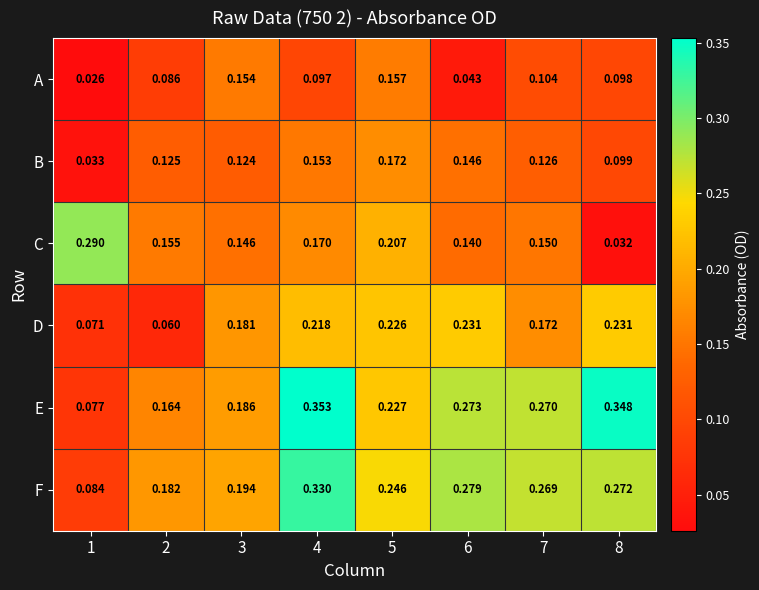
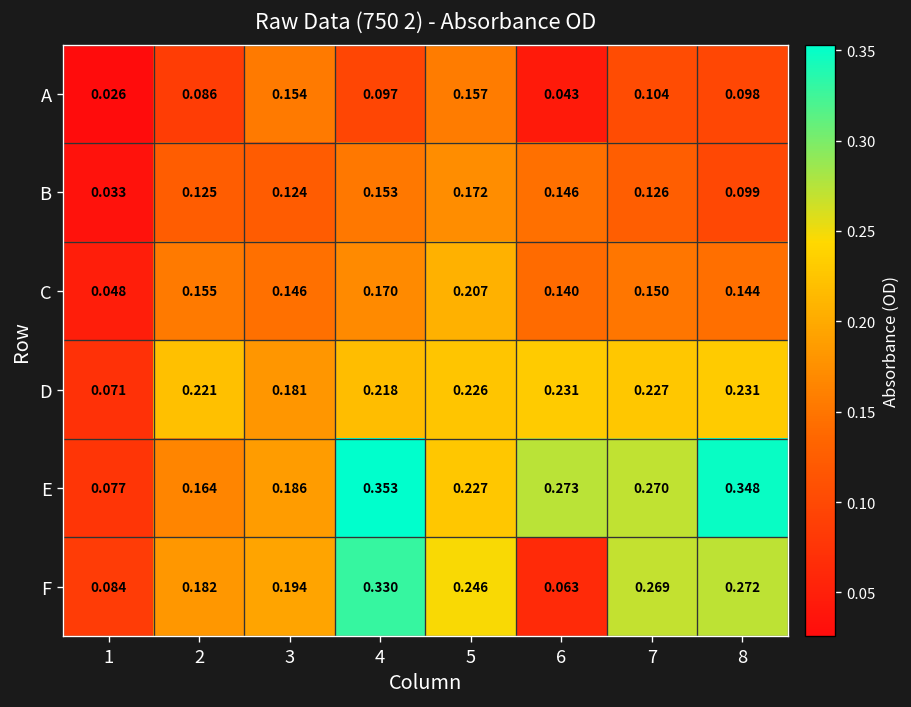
C, 1: 0.290 -> 0.048
C, 8: 0.032 -> 0.144
D, 2: 0.060 -> 0.221
D, 7: 0.172 -> 0.227
F, 6: 0.279 -> 0.063
